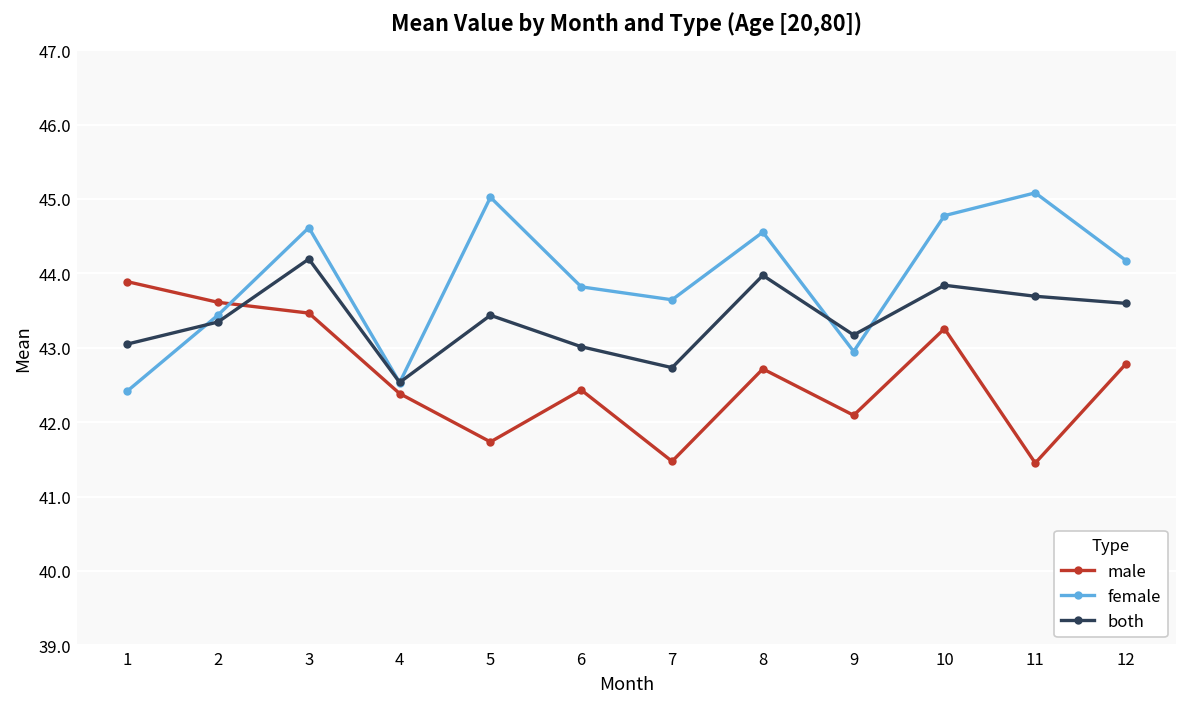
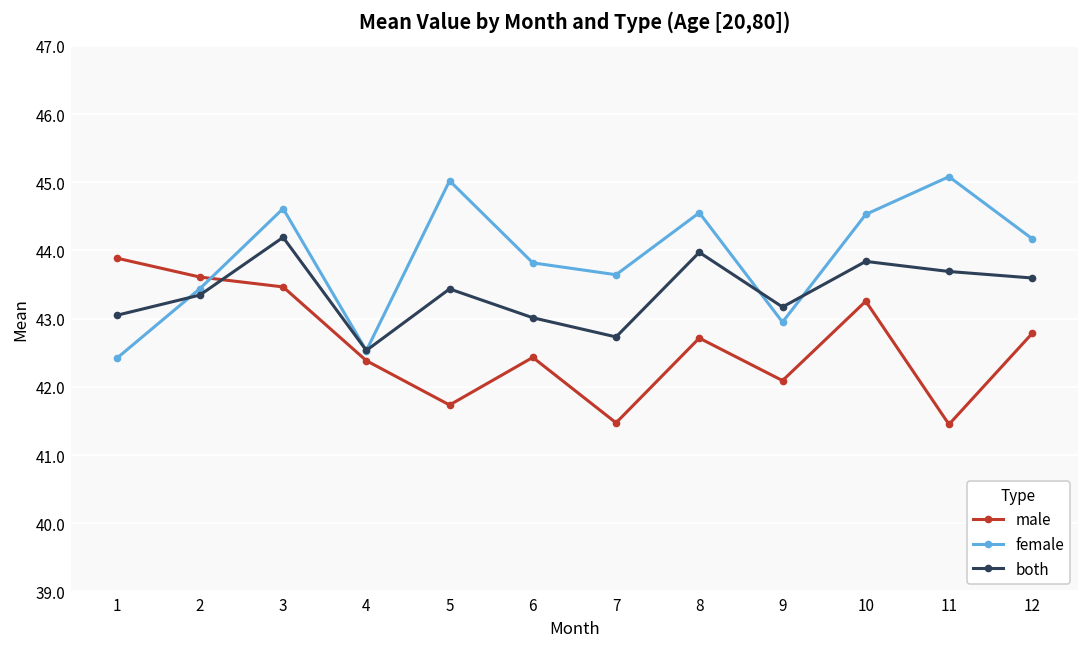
female, 10: 44.8 -> 44.5
